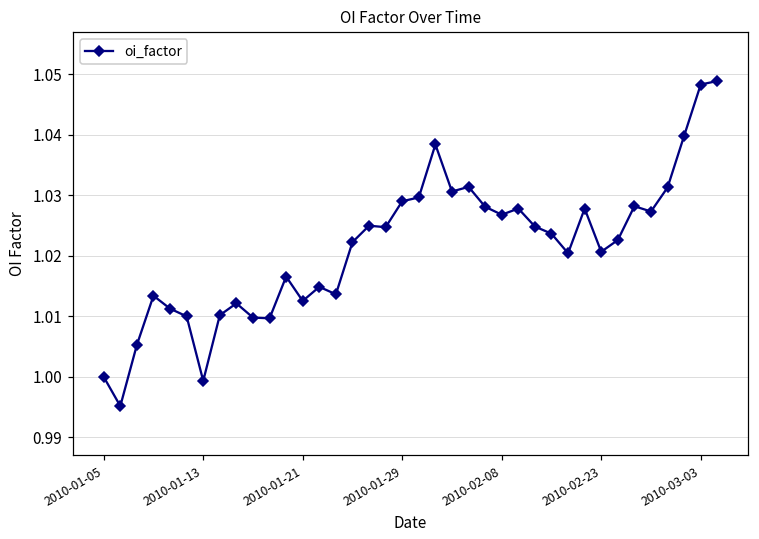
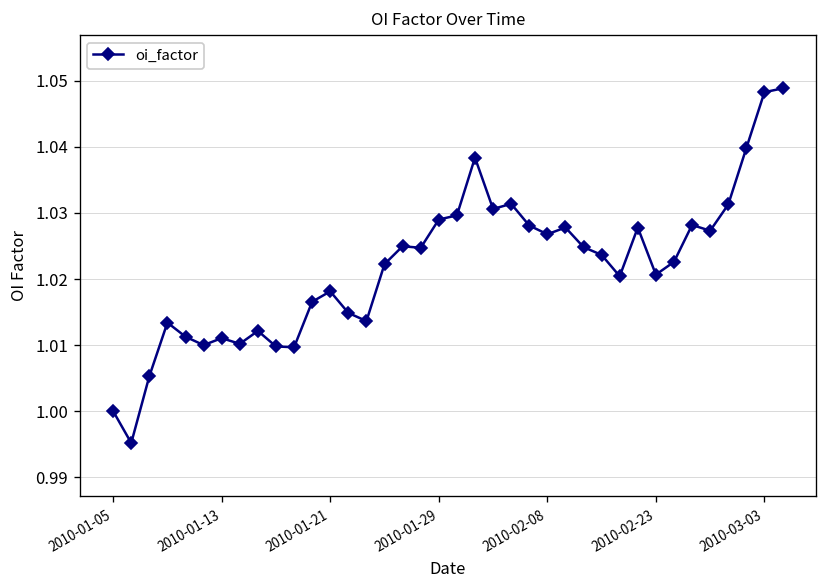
2010-01-13: 0.999 -> 1.011
2010-01-21: 1.013 -> 1.018
